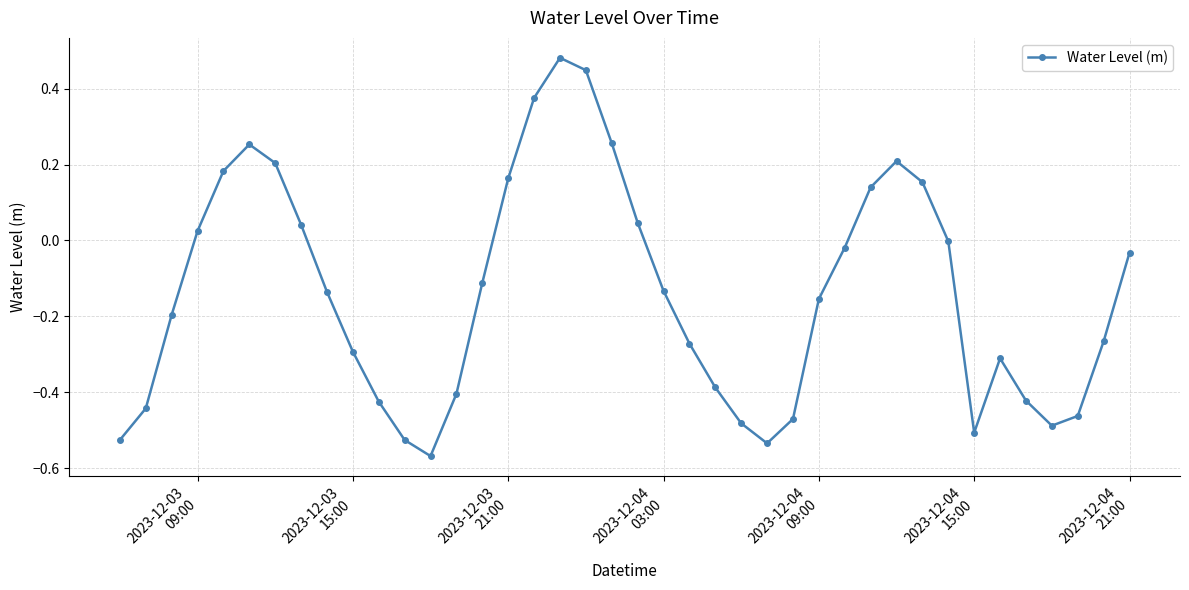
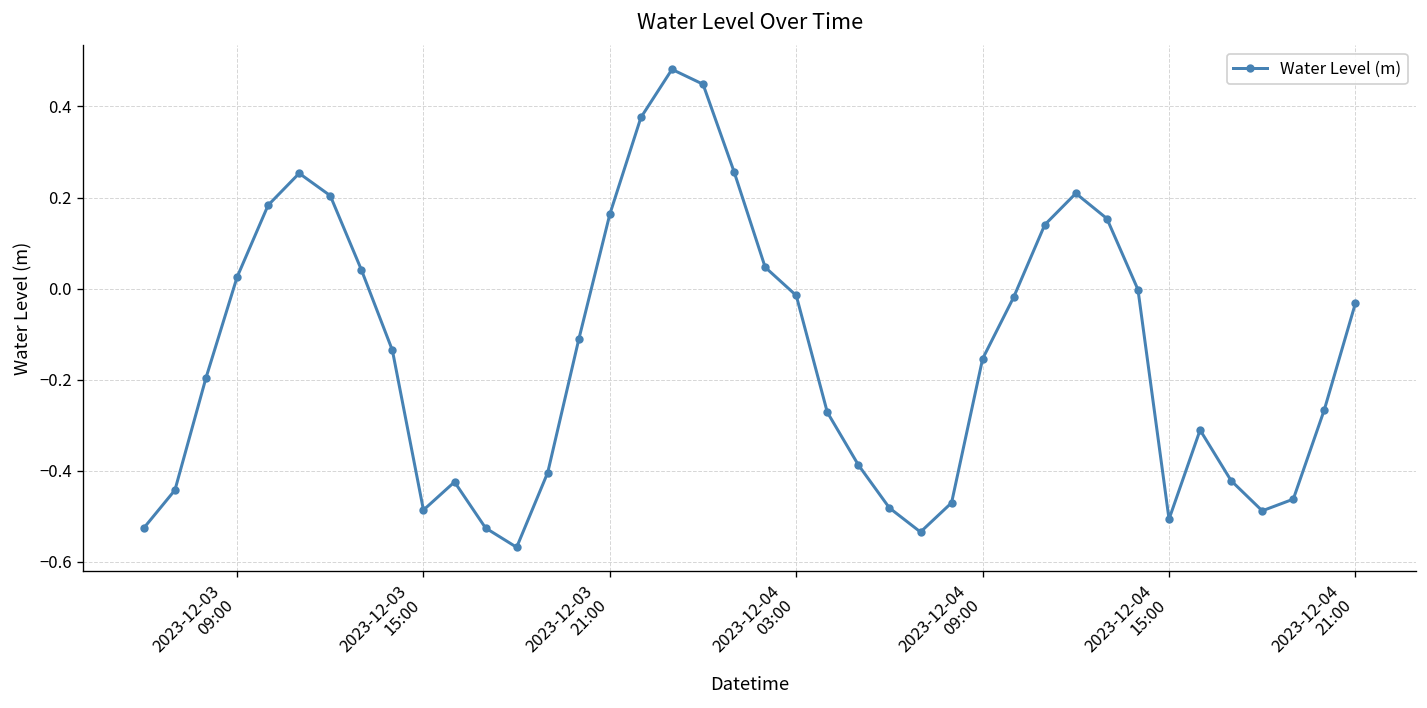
2023-12-03 15:00: -0.29 -> -0.49
2023-12-04 03:00: -0.13 -> -0.02
